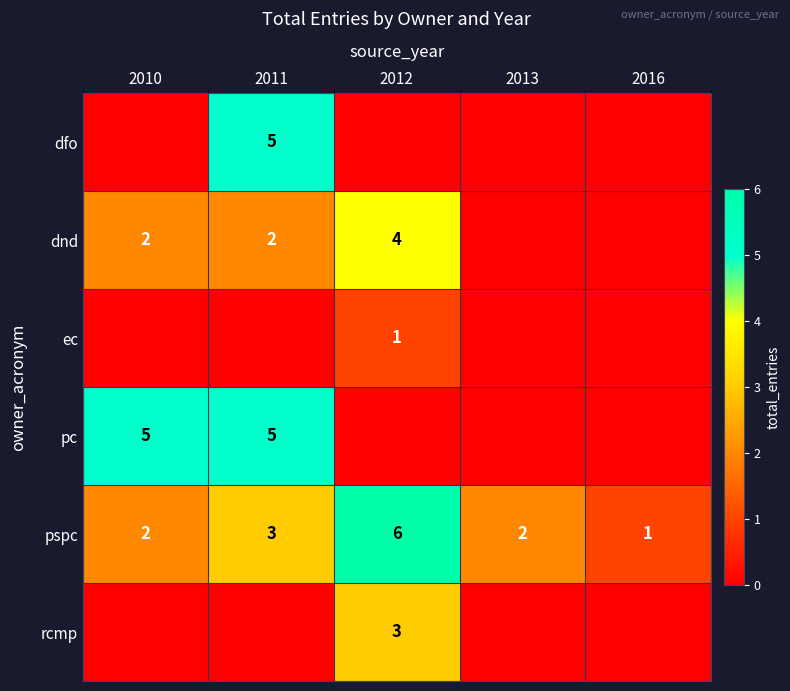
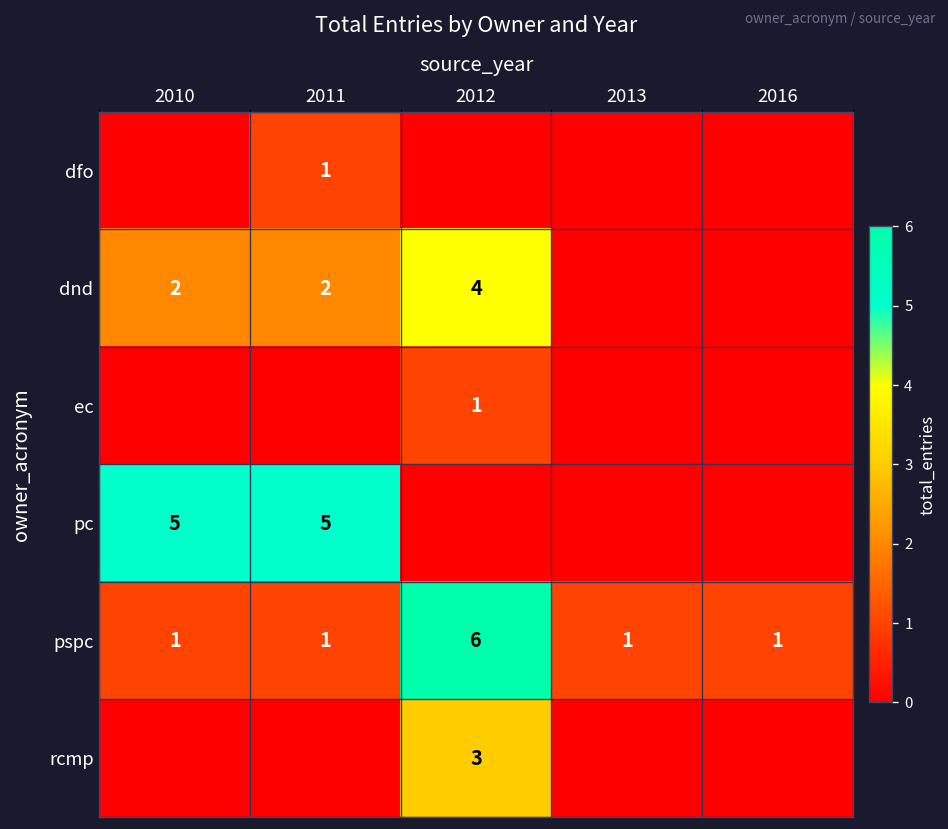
dfo, 2011: 5 -> 1
pspc, 2010: 2 -> 1
pspc, 2011: 3 -> 1
pspc, 2013: 2 -> 1
